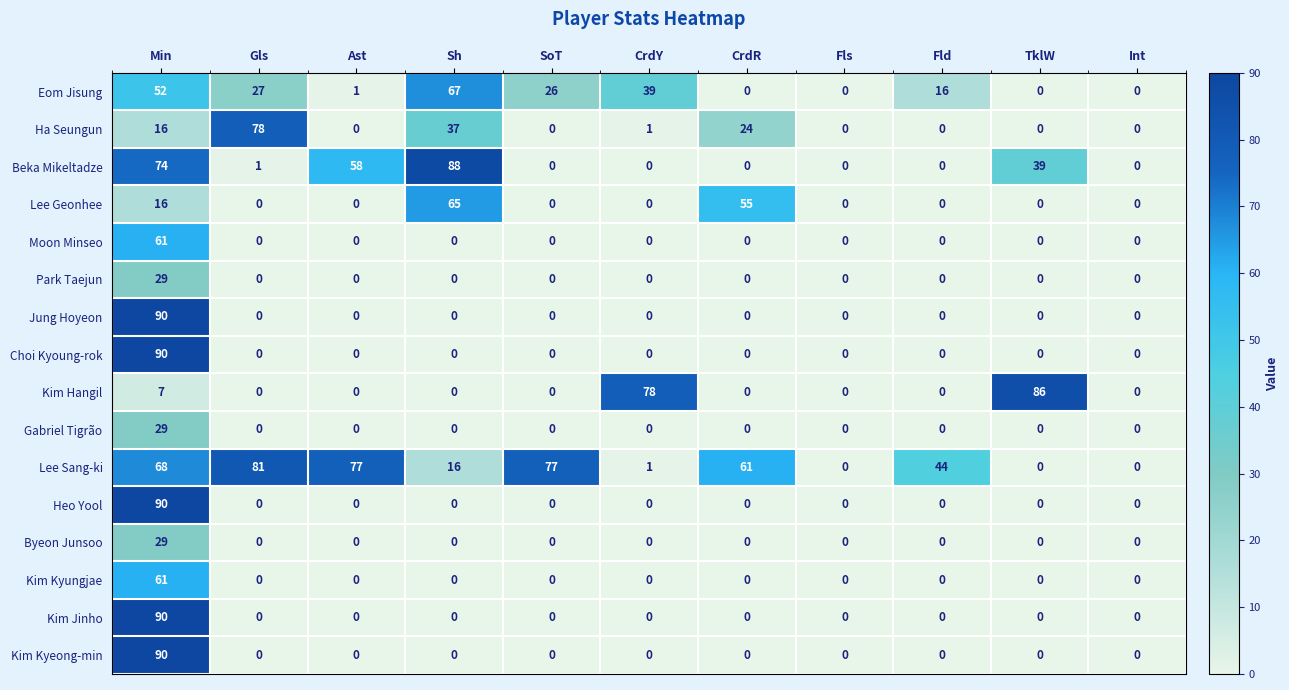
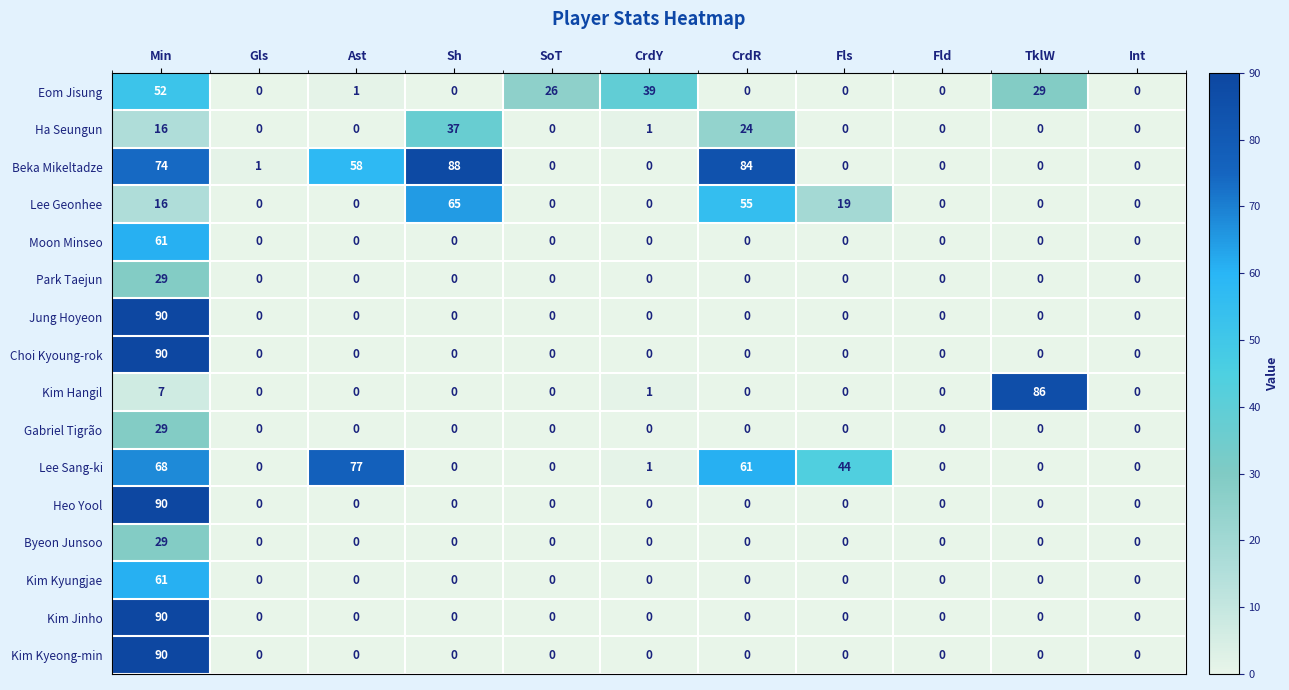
Eom Jisung, Gls: 27 -> 0
Eom Jisung, Sh: 67 -> 0
Eom Jisung, Fld: 16 -> 0
Eom Jisung, TklW: 0 -> 29
Ha Seungun, Gls: 78 -> 0
Beka Mikeltadze, CrdR: 0 -> 84
Beka Mikeltadze, TklW: 39 -> 0
Lee Geonhee, Fls: 0 -> 19
Kim Hangil, CrdY: 78 -> 1
Lee Sang-ki, Gls: 81 -> 0
Lee Sang-ki, Sh: 16 -> 0
Lee Sang-ki, SoT: 77 -> 0
Lee Sang-ki, Fls: 0 -> 44
Lee Sang-ki, Fld: 44 -> 0
